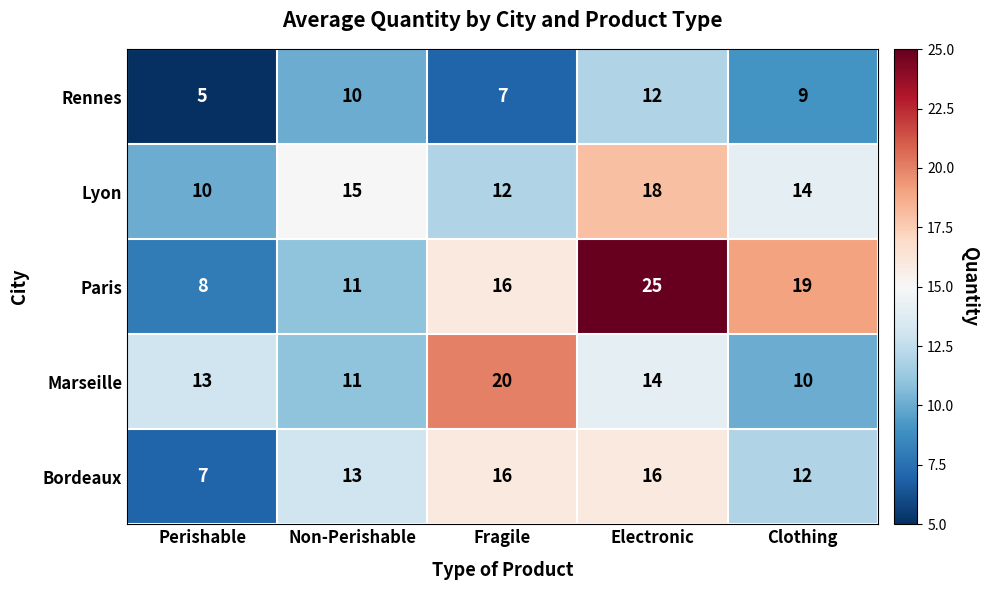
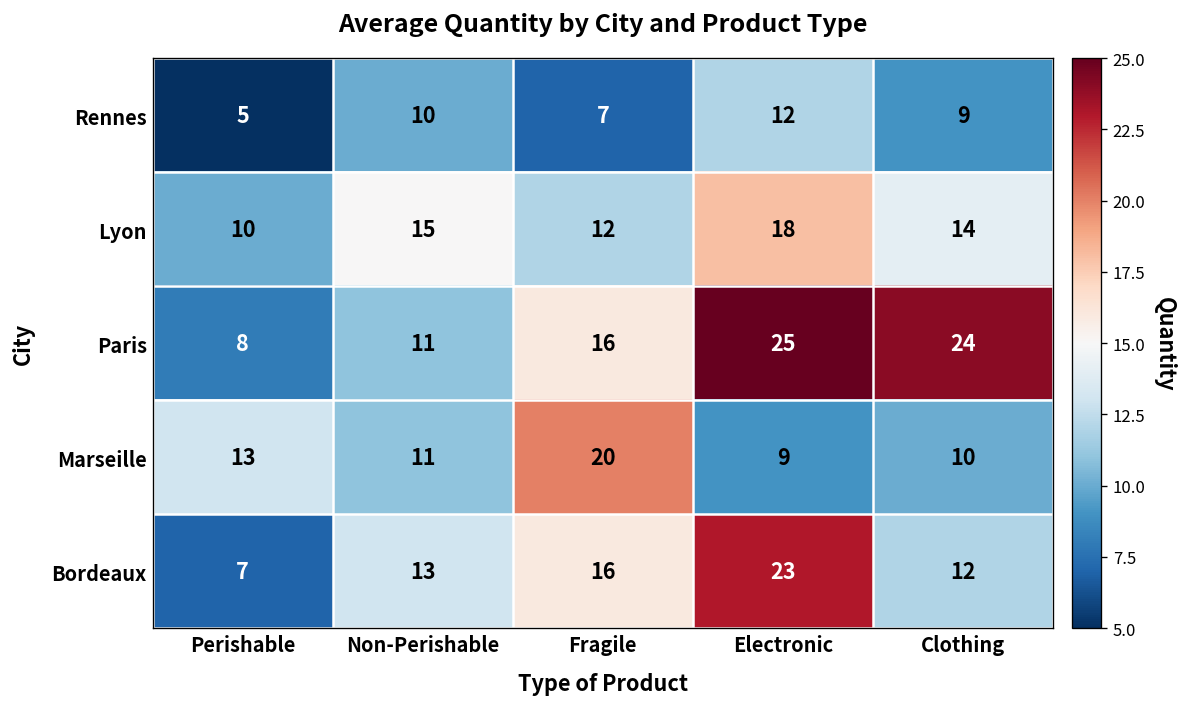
Paris, Clothing: 19 -> 24
Marseille, Electronic: 14 -> 9
Bordeaux, Electronic: 16 -> 23
